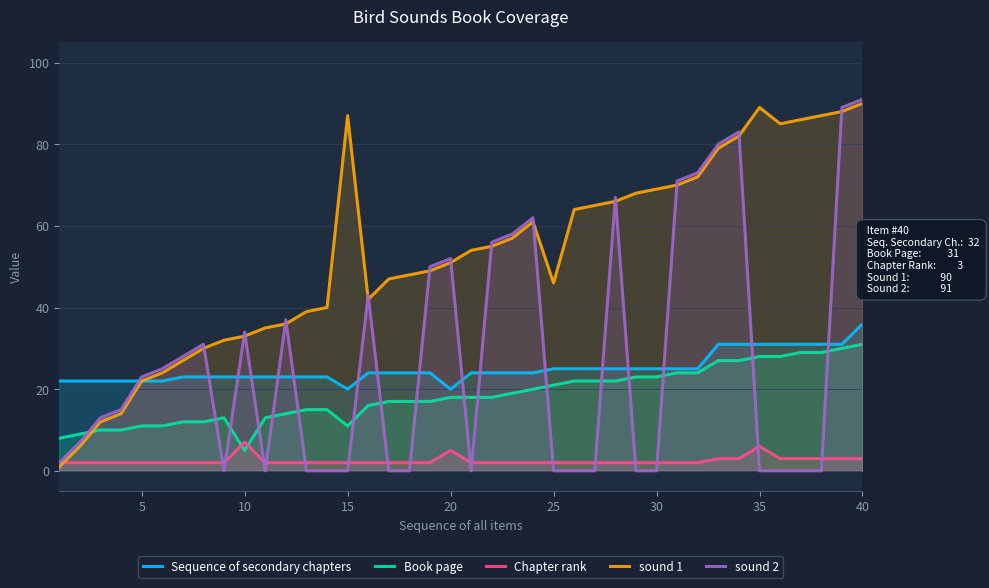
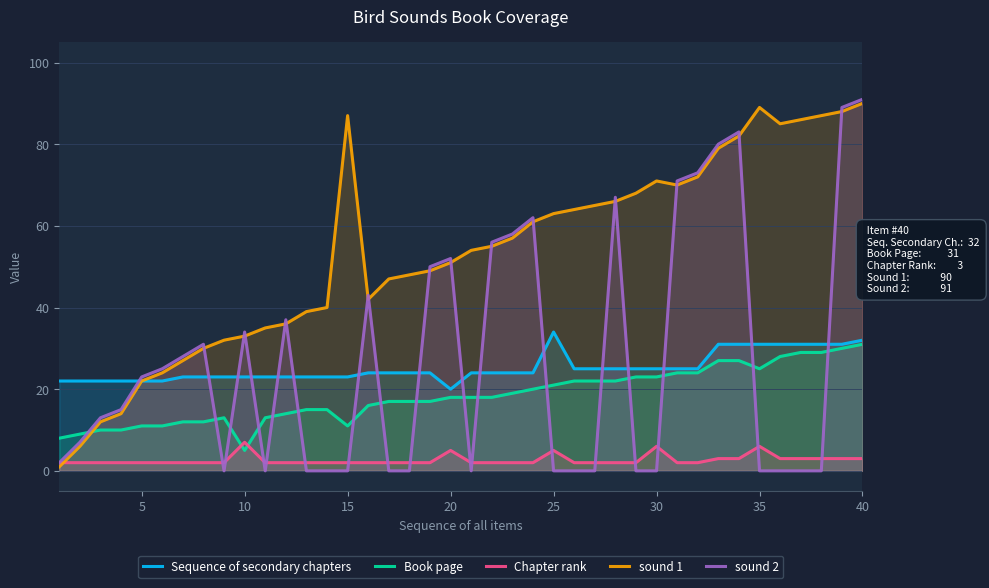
Sequence of secondary chapters, 15: 20 -> 23
Sequence of secondary chapters, 25: 25 -> 34
Chapter rank, 25: 2 -> 5
sound 1, 25: 46 -> 63
Chapter rank, 30: 2 -> 6
sound 1, 30: 69 -> 71
Book page, 35: 28 -> 25
Sequence of secondary chapters, 40: 36 -> 32
